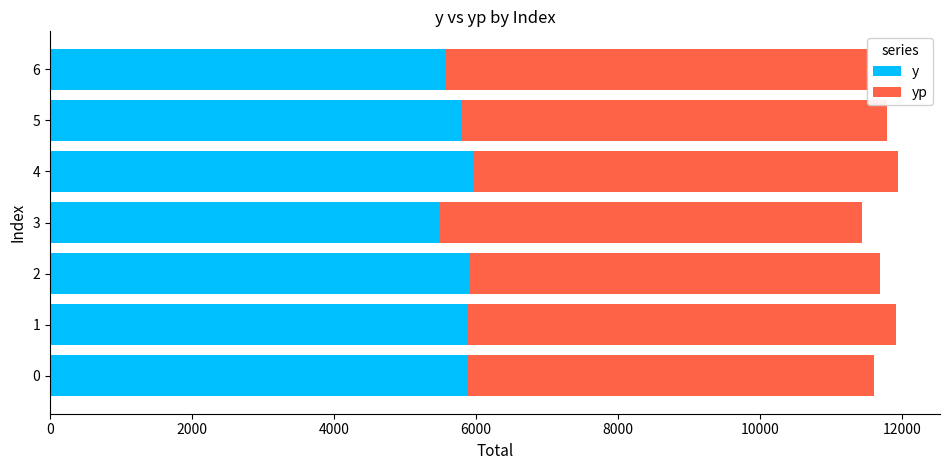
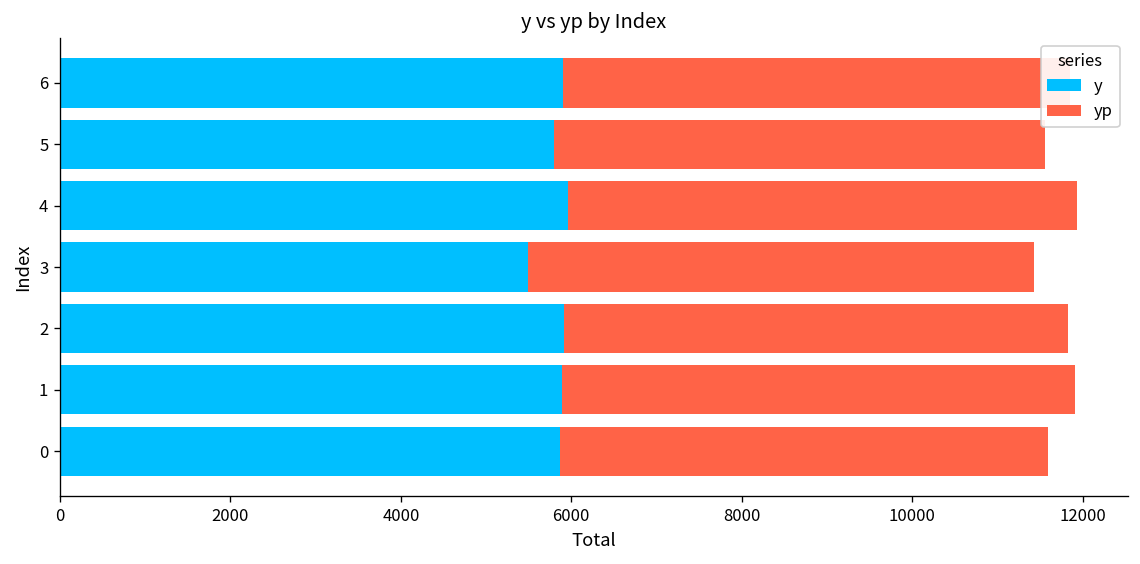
y, 6: 5600 -> 5900
yp, 5: 6000 -> 5800
yp, 2: 5800 -> 5900
